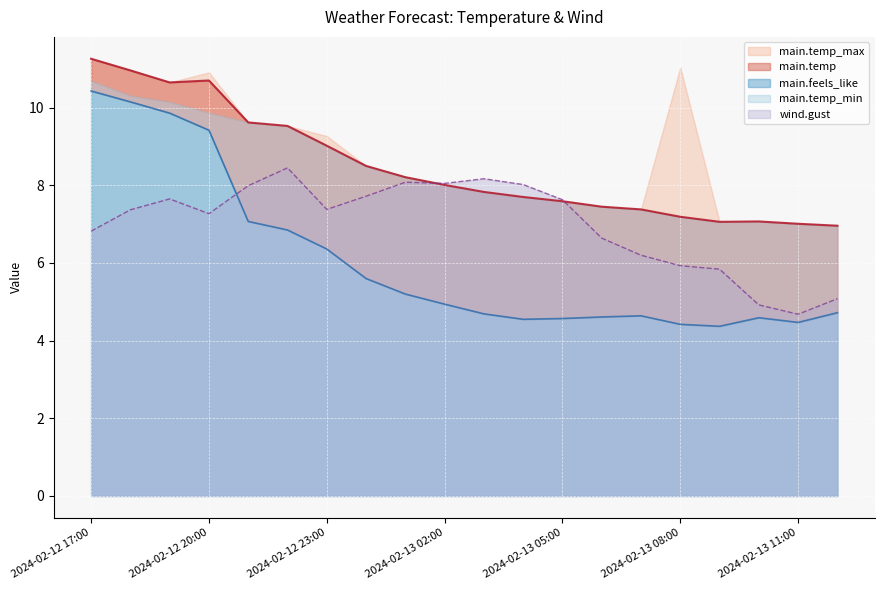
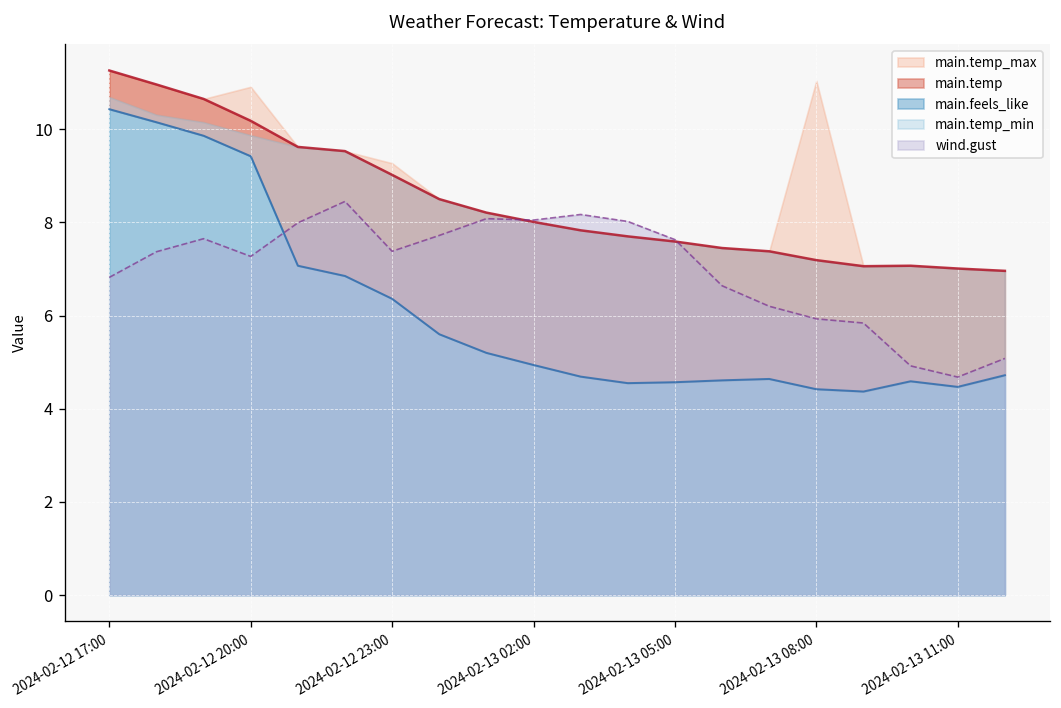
main.temp, 2024-02-12 20:00: 10.7 -> 10.2
